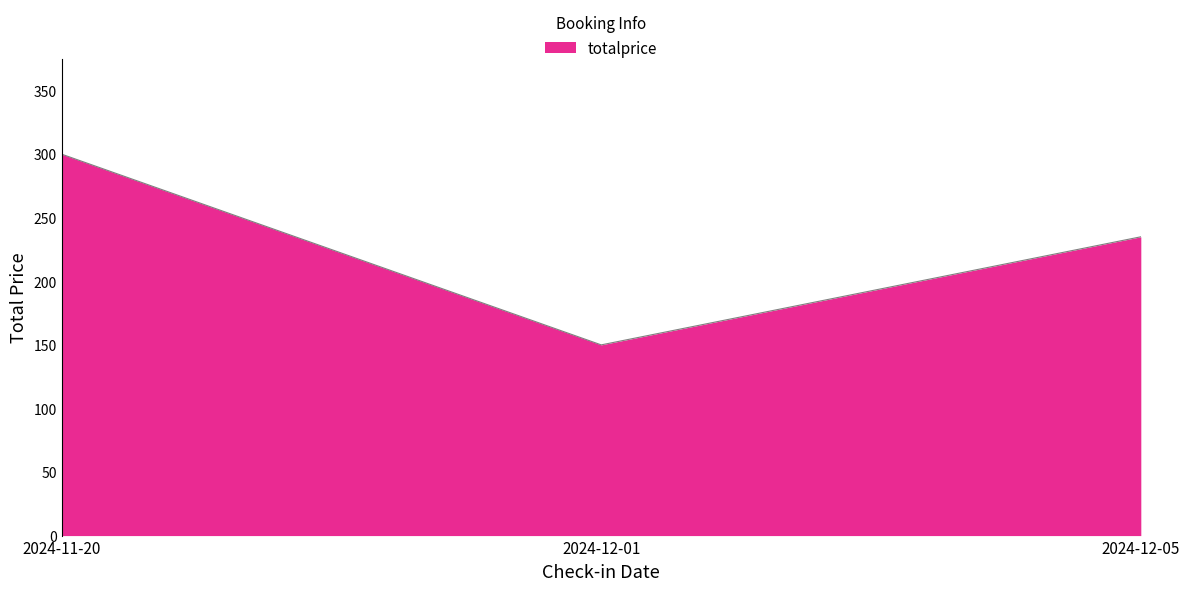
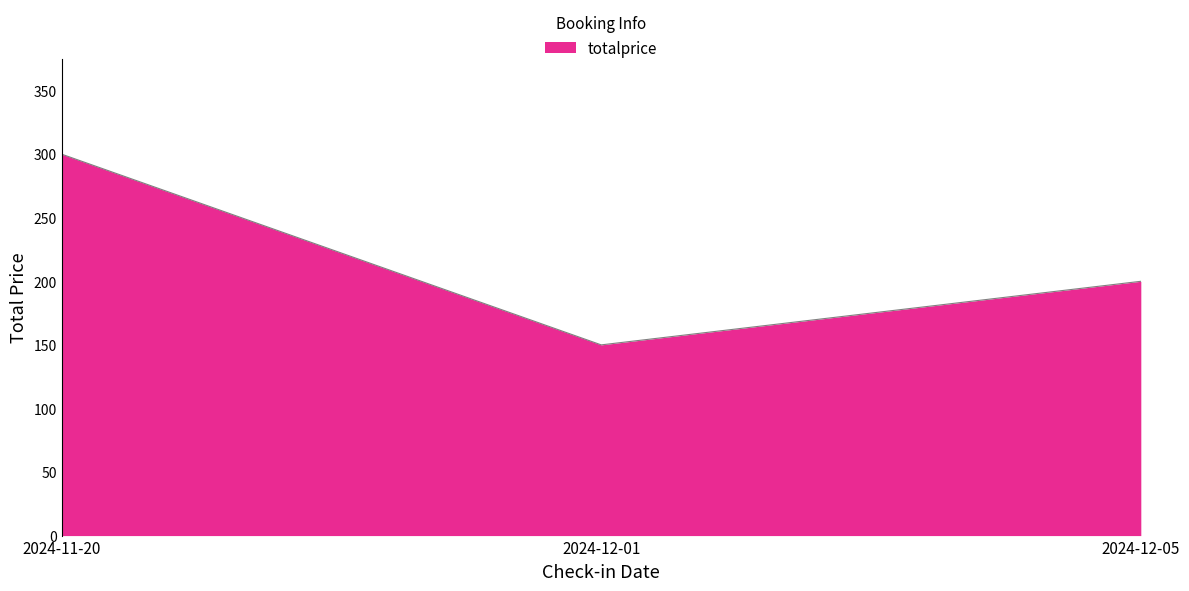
2024-12-05: 235 -> 200
